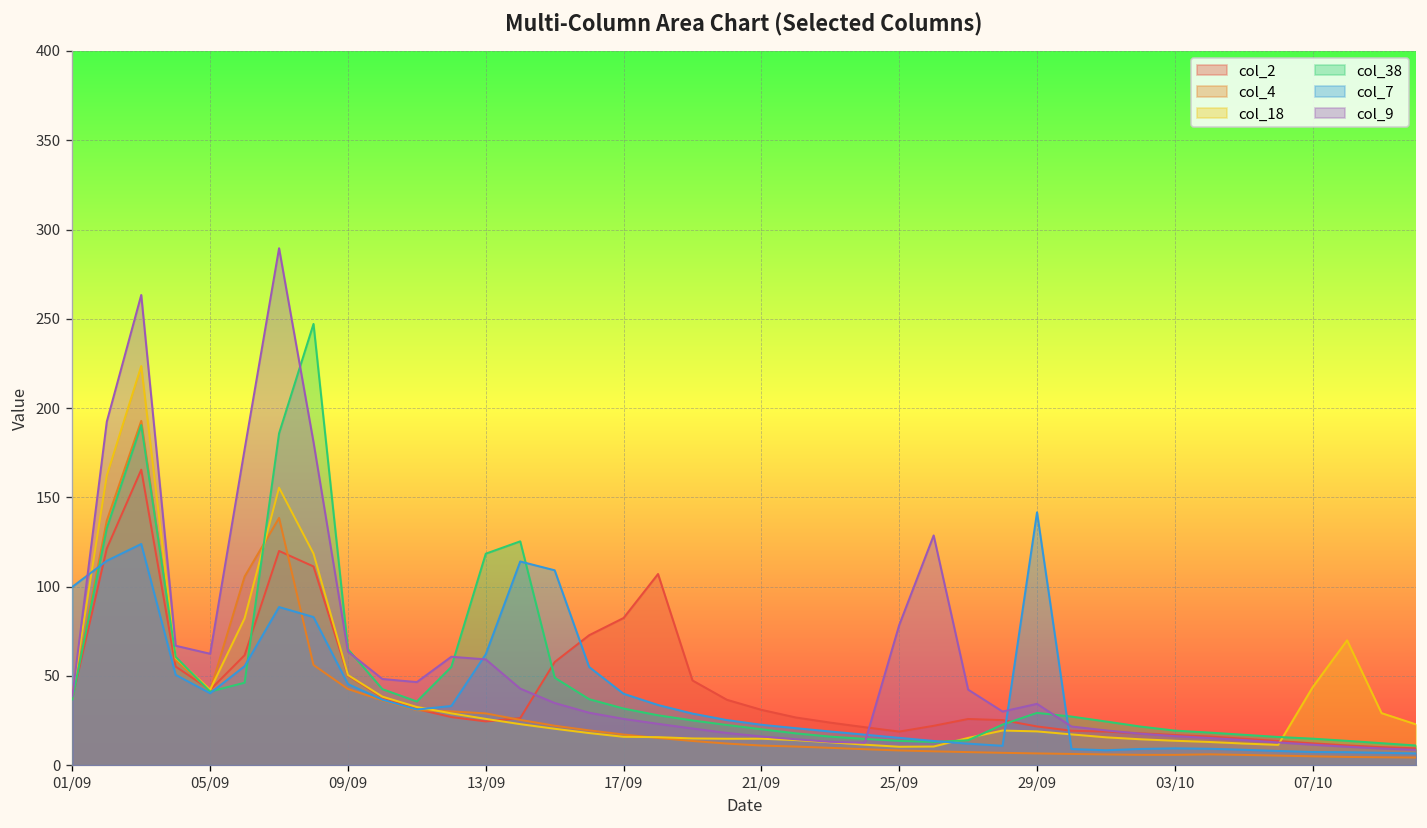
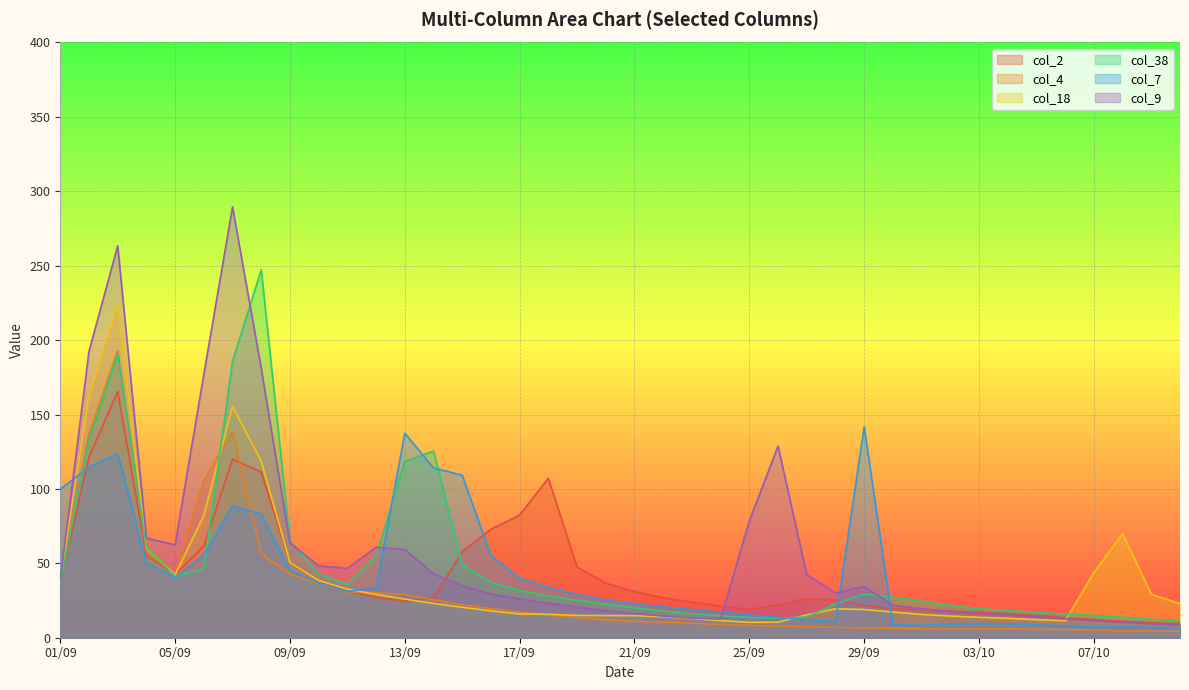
col_7, 13/09: 62 -> 137
